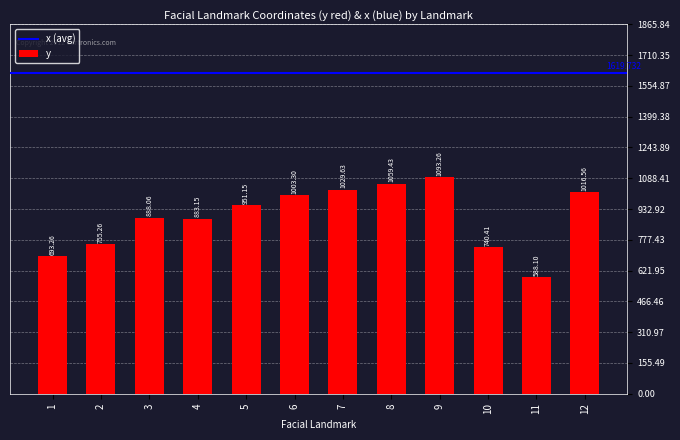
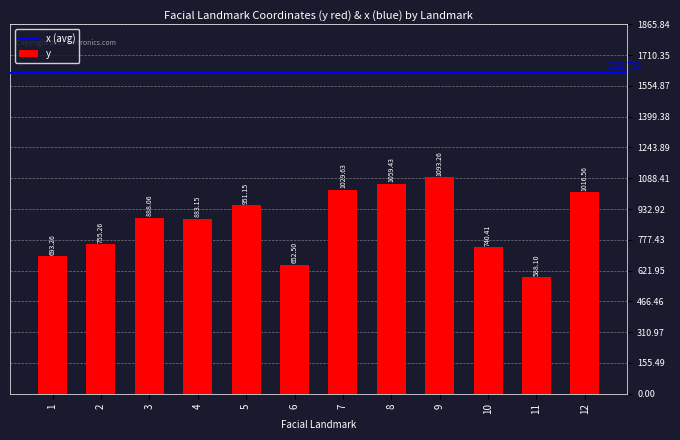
6: 1003.30 -> 652.50
